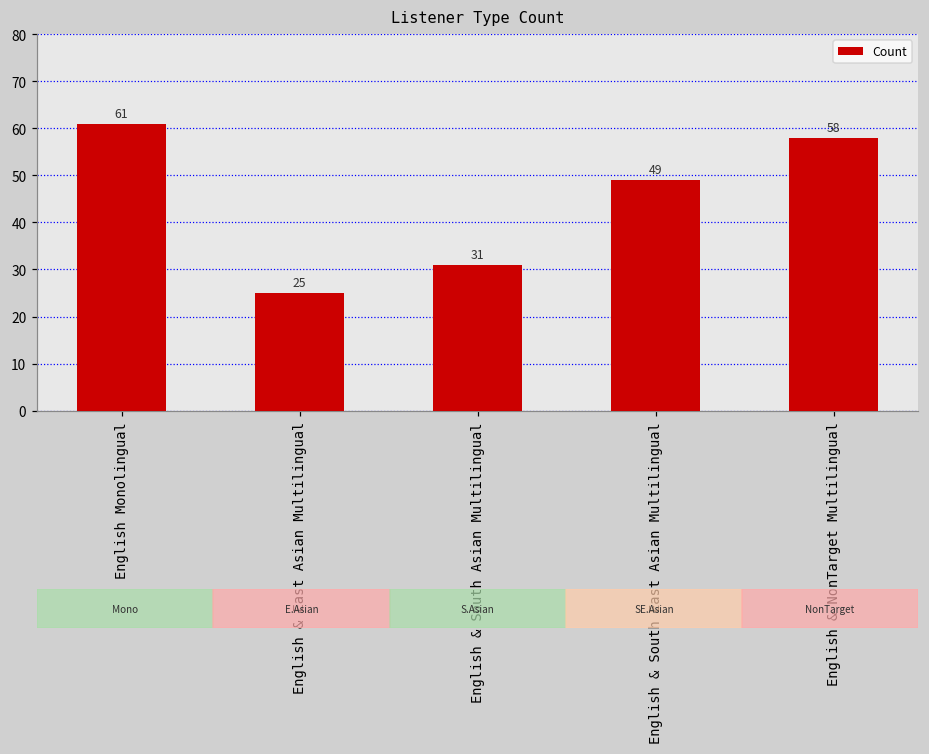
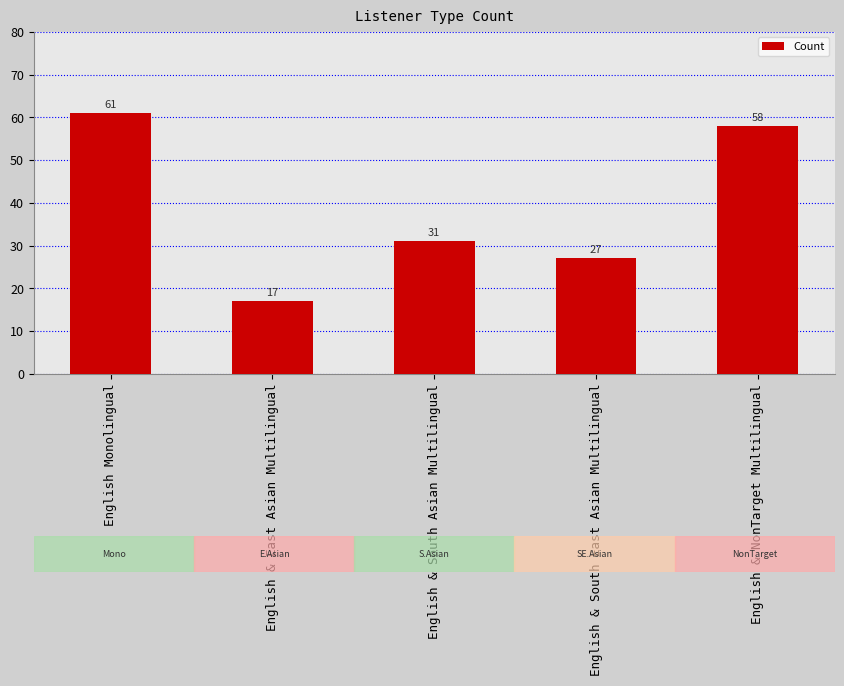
English & East Asian Multilingual: 25 -> 17
English & South East Asian Multilingual: 49 -> 27
